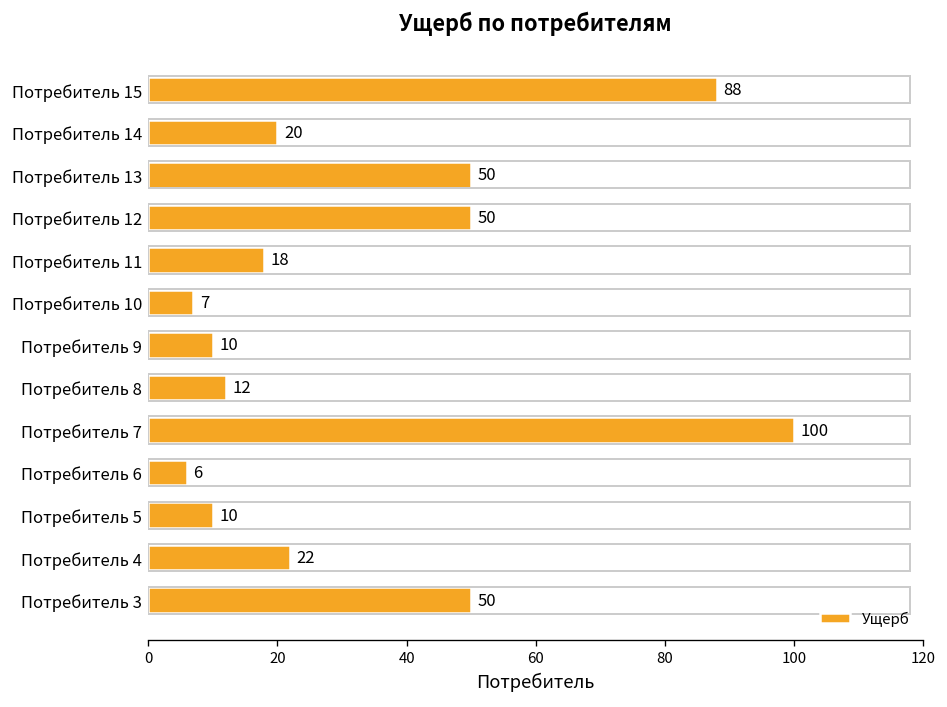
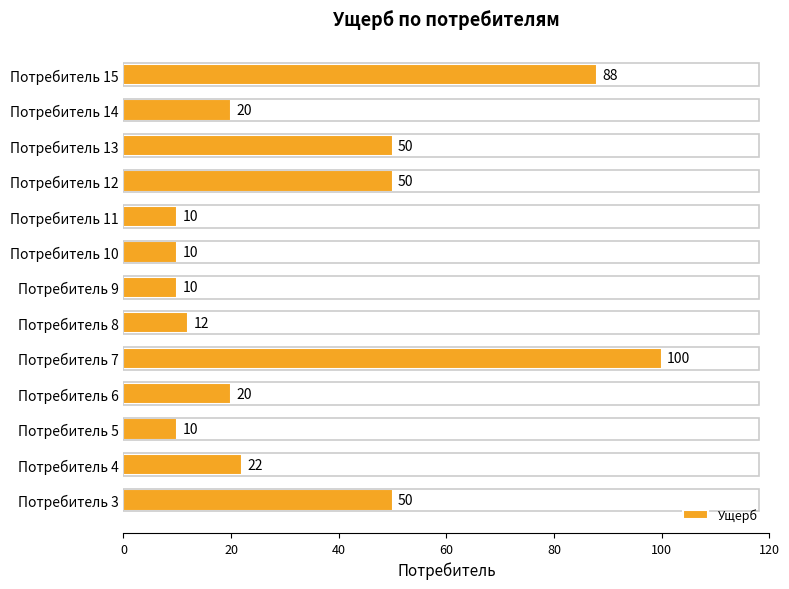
Потребитель 11: 18 -> 10
Потребитель 10: 7 -> 10
Потребитель 6: 6 -> 20
